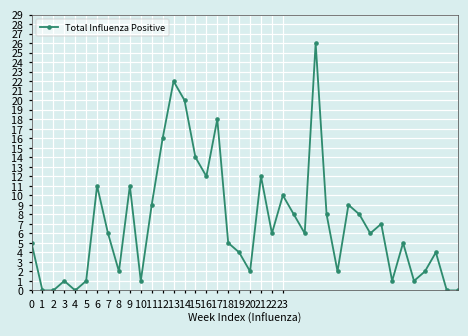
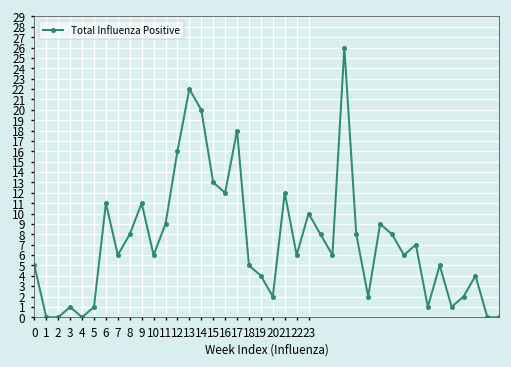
8: 2 -> 8
10: 1 -> 6
15: 14 -> 13
